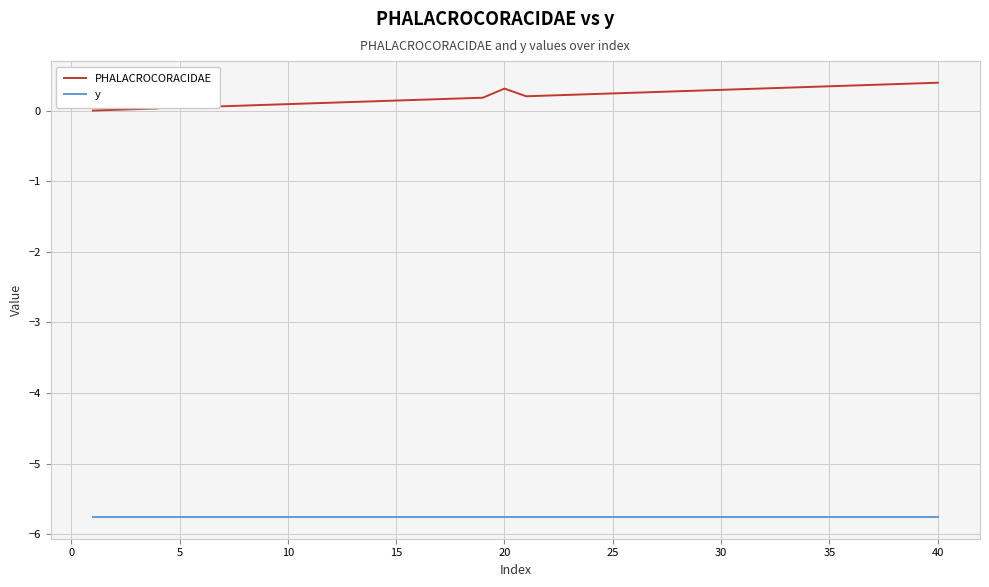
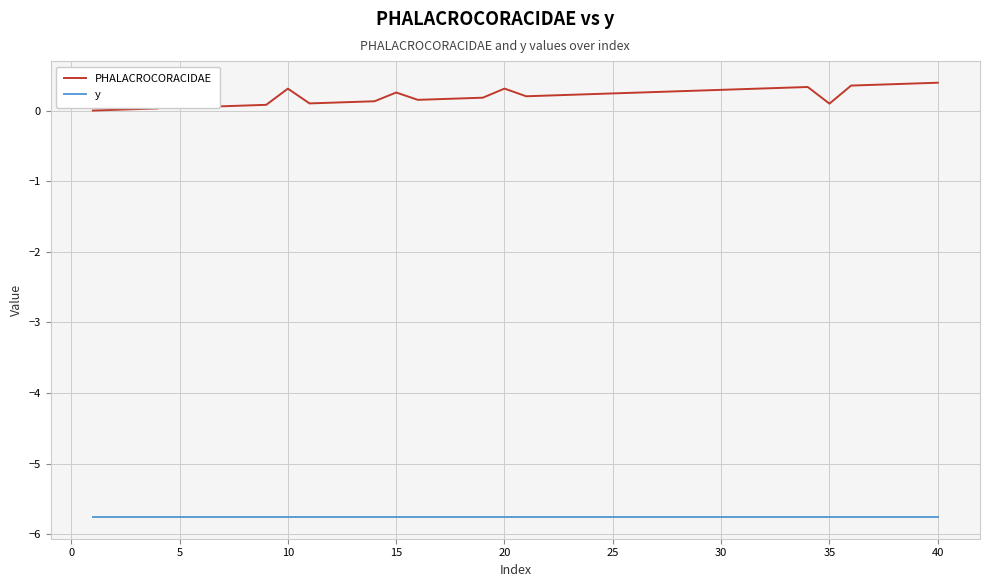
PHALACROCORACIDAE, 10: 0.1 -> 0.3
PHALACROCORACIDAE, 15: 0.1 -> 0.3
PHALACROCORACIDAE, 35: 0.3 -> 0.1
